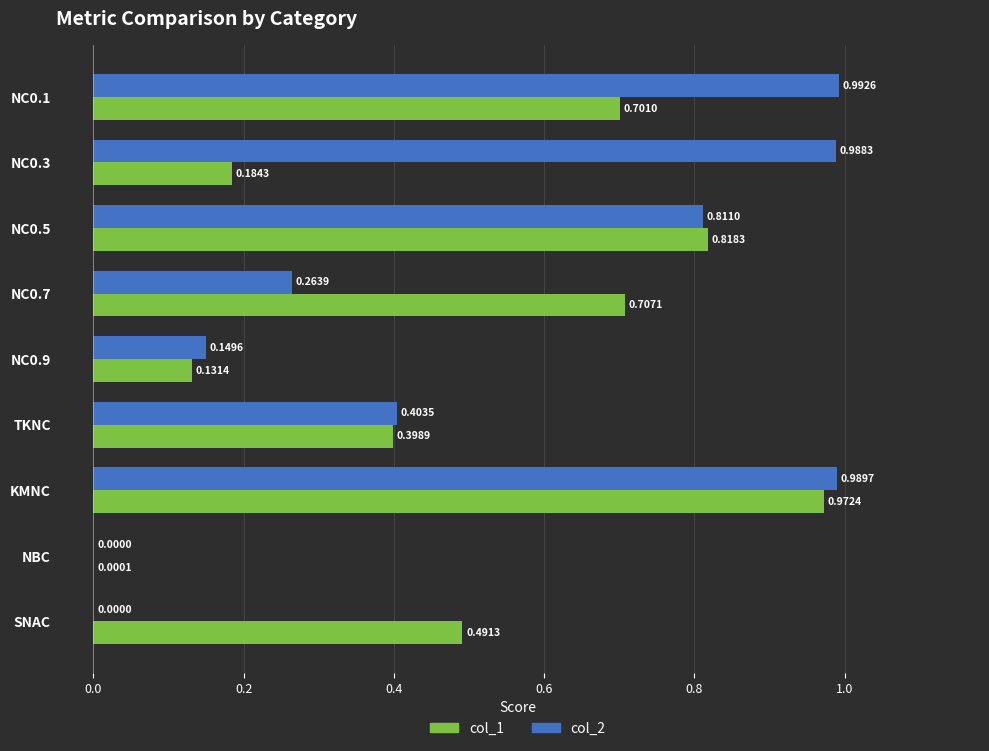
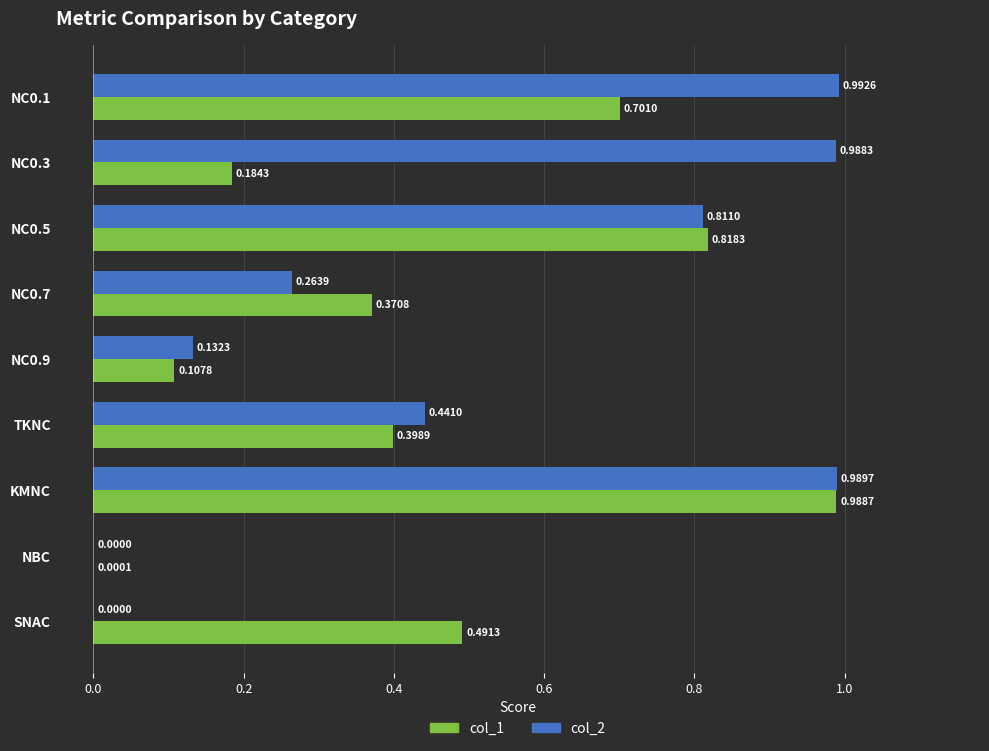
col_1, NC0.7: 0.7071 -> 0.3708
col_2, NC0.9: 0.1496 -> 0.1323
col_1, NC0.9: 0.1314 -> 0.1078
col_2, TKNC: 0.4035 -> 0.4410
col_1, KMNC: 0.9724 -> 0.9887
